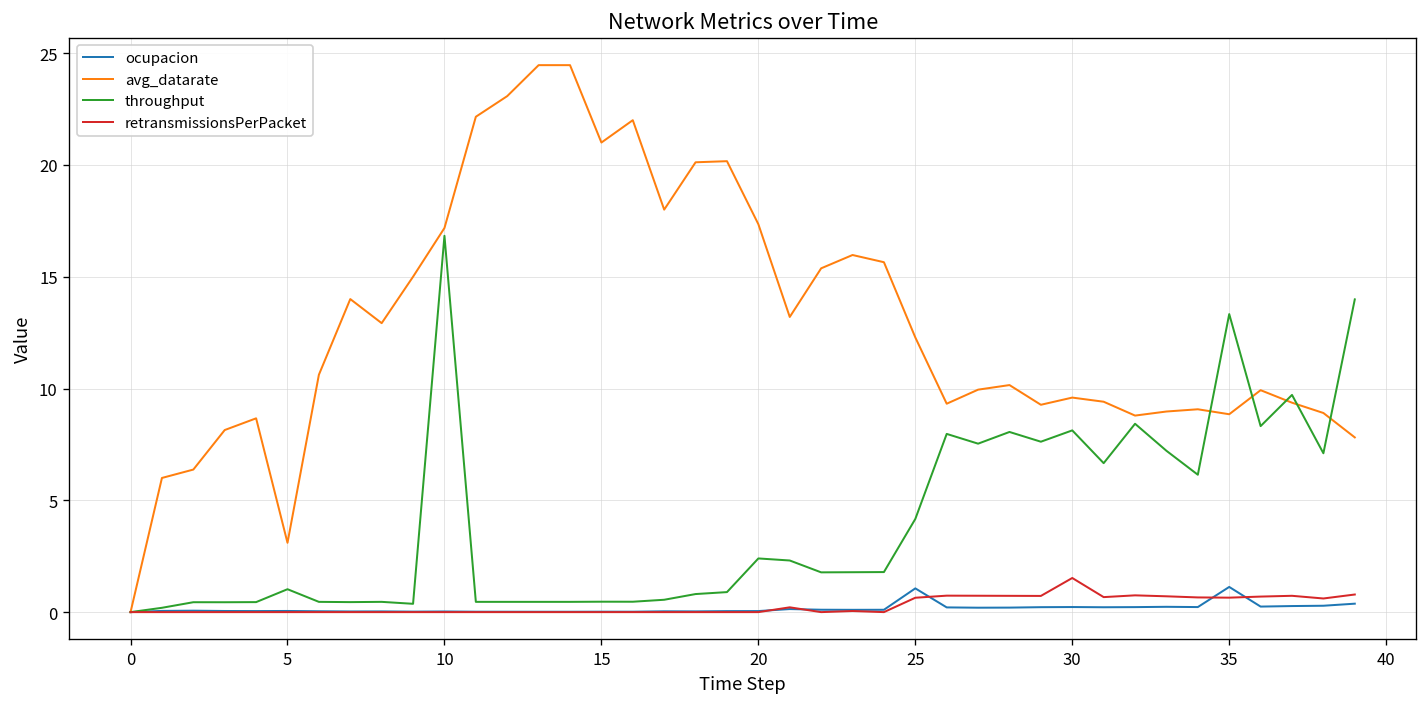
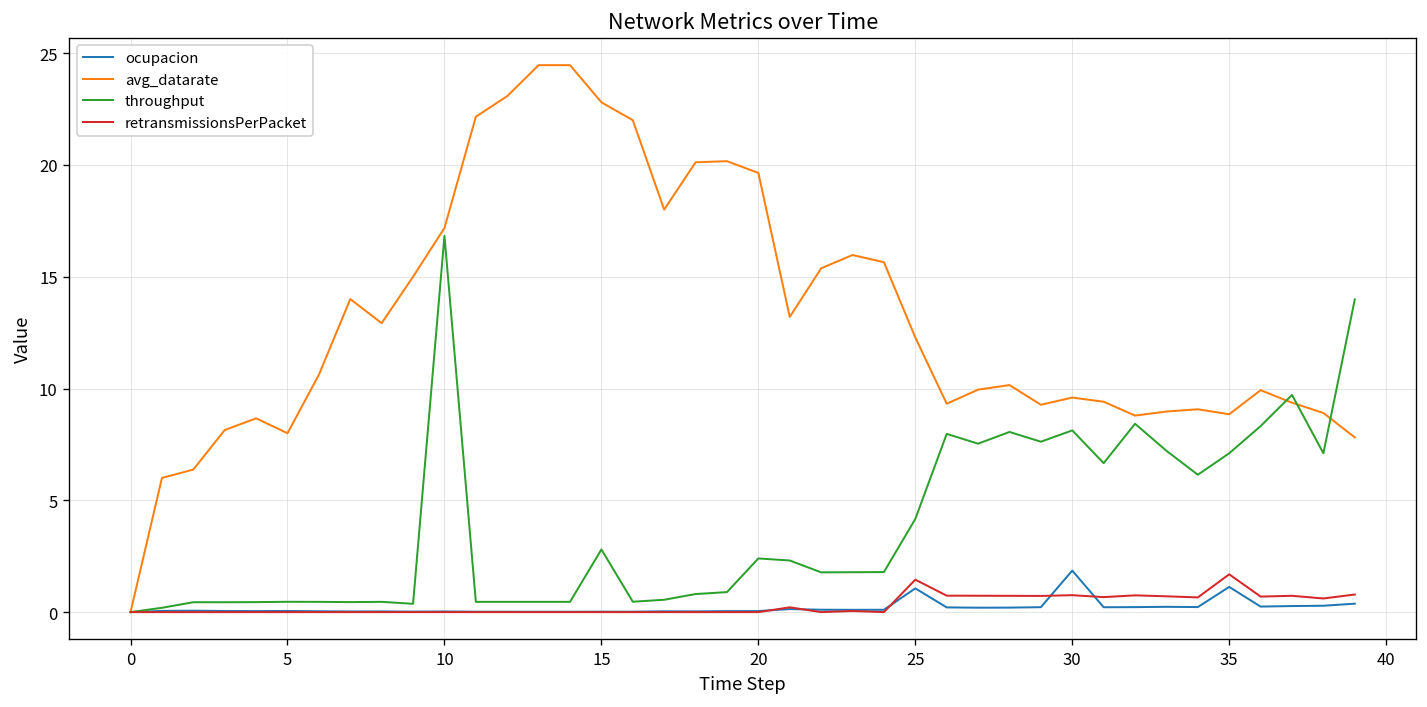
avg_datarate, 5: 3.1 -> 8.0
throughput, 5: 1.0 -> 0.5
avg_datarate, 15: 21.0 -> 22.8
throughput, 15: 0.5 -> 2.8
avg_datarate, 20: 17.3 -> 19.6
retransmissionsPerPacket, 25: 0.6 -> 1.5
ocupacion, 30: 0.2 -> 1.9
retransmissionsPerPacket, 30: 1.5 -> 0.8
throughput, 35: 13.3 -> 7.1
retransmissionsPerPacket, 35: 0.6 -> 1.7
